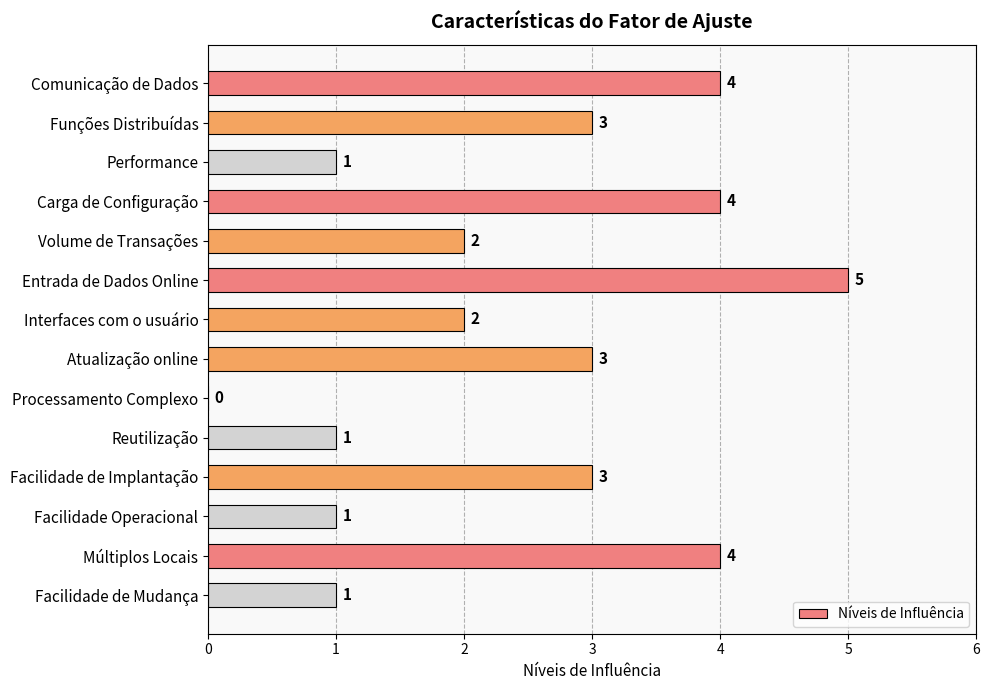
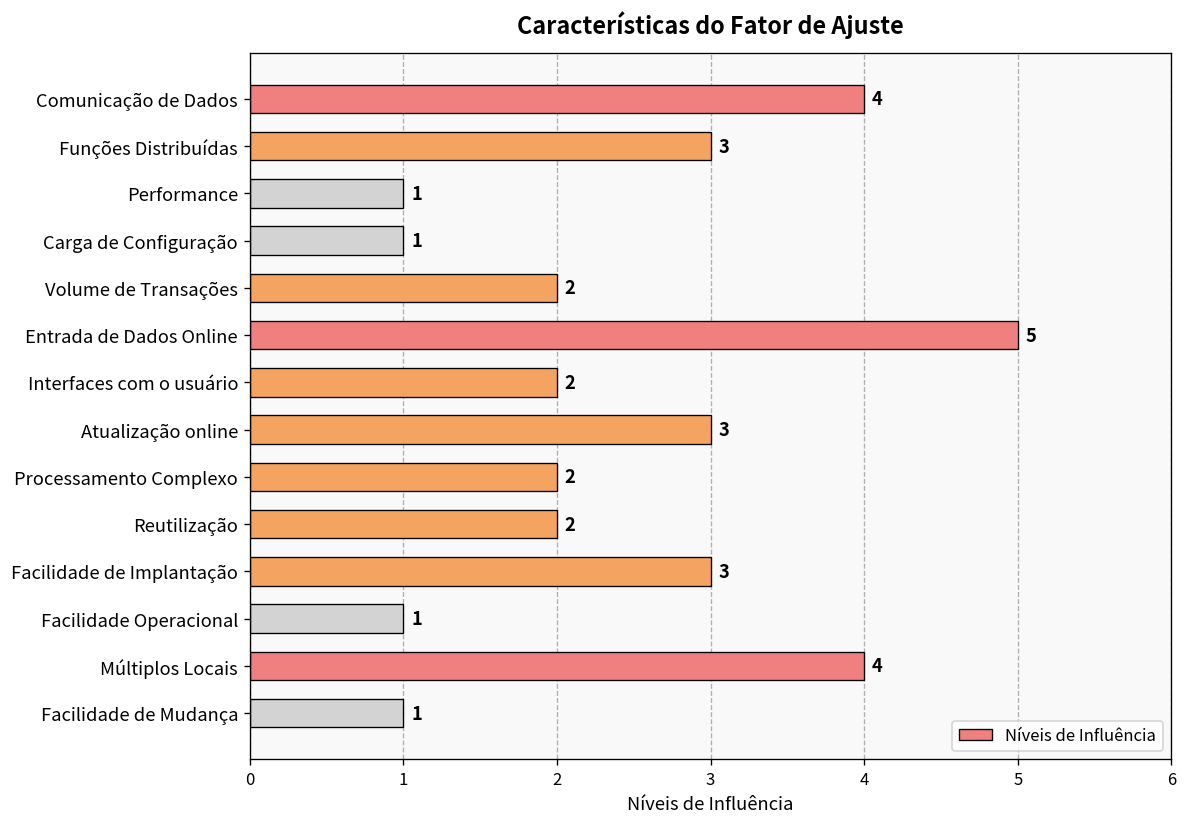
Carga de Configuração: 4 -> 1
Processamento Complexo: 0 -> 2
Reutilização: 1 -> 2
